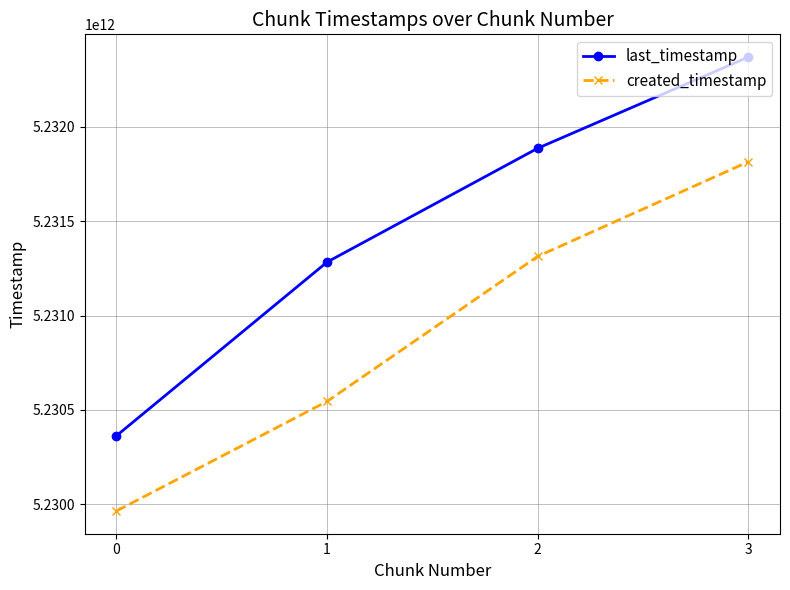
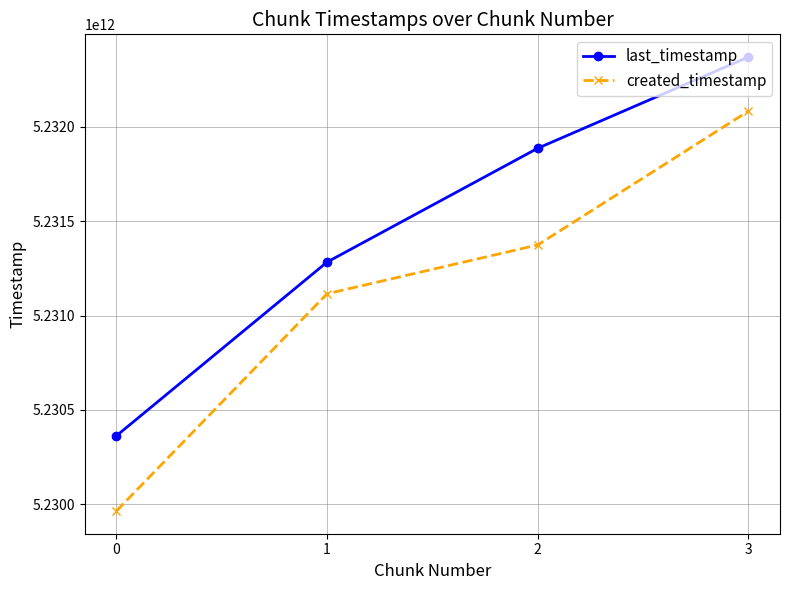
created_timestamp, 1: 5230540000000 -> 5231120000000
created_timestamp, 2: 5231310000000 -> 5231370000000
created_timestamp, 3: 5231820000000 -> 5232080000000
